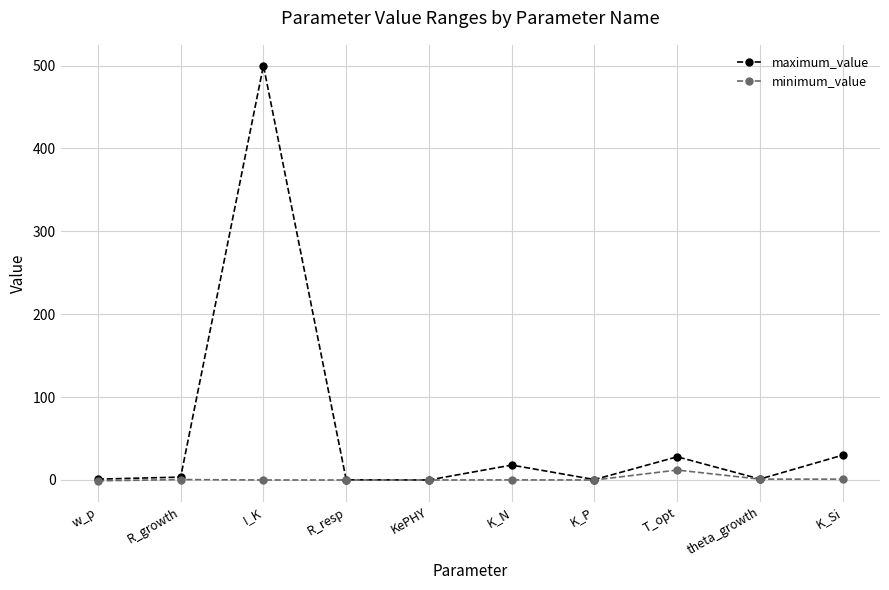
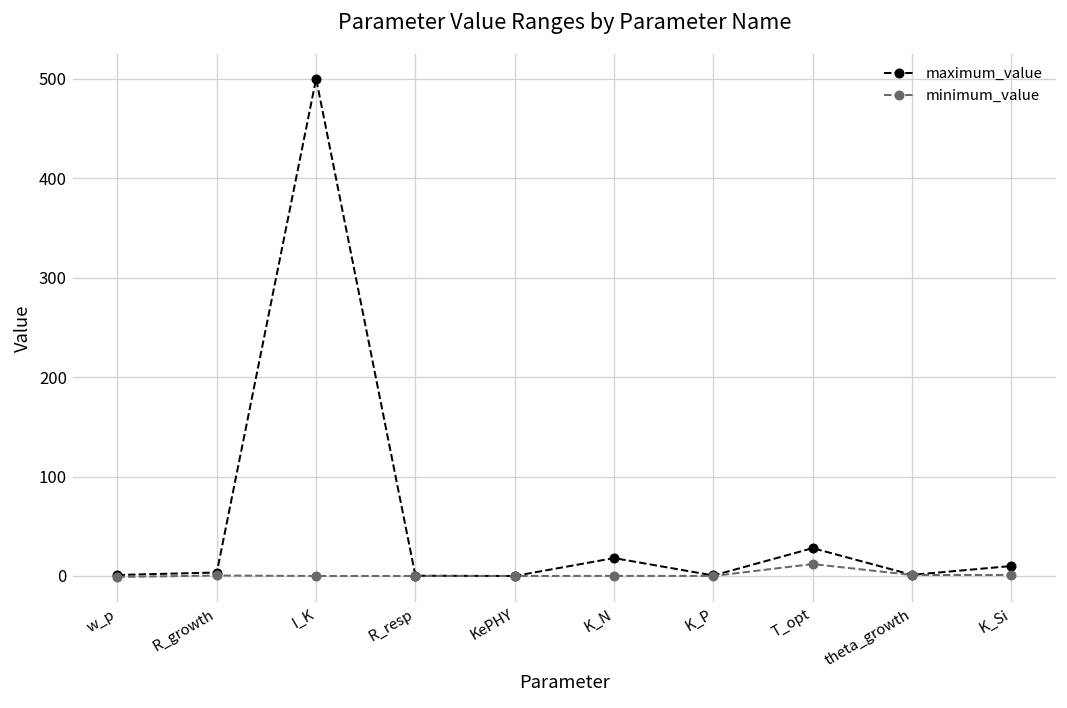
maximum_value, K_Si: 30 -> 10
